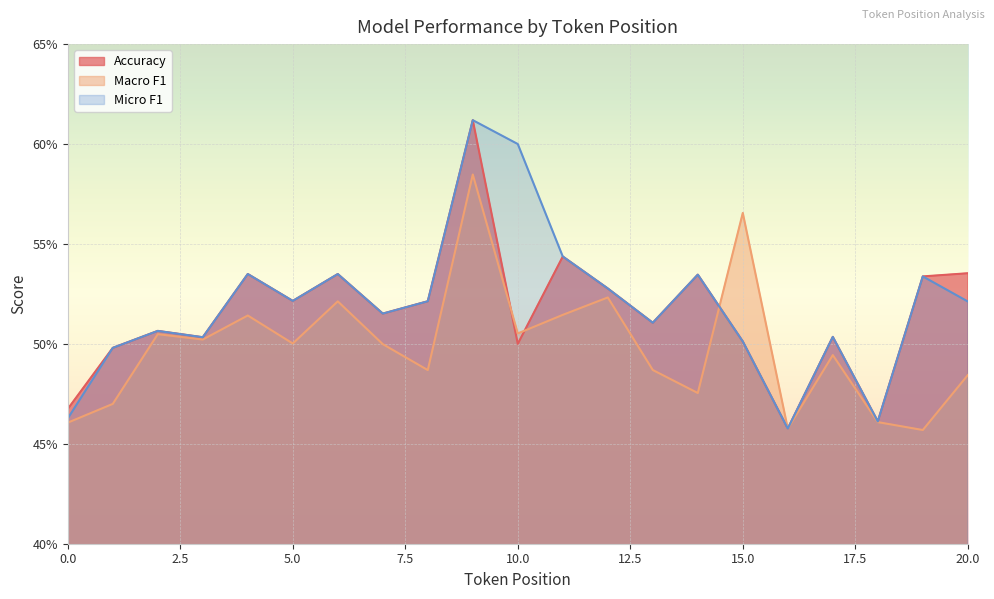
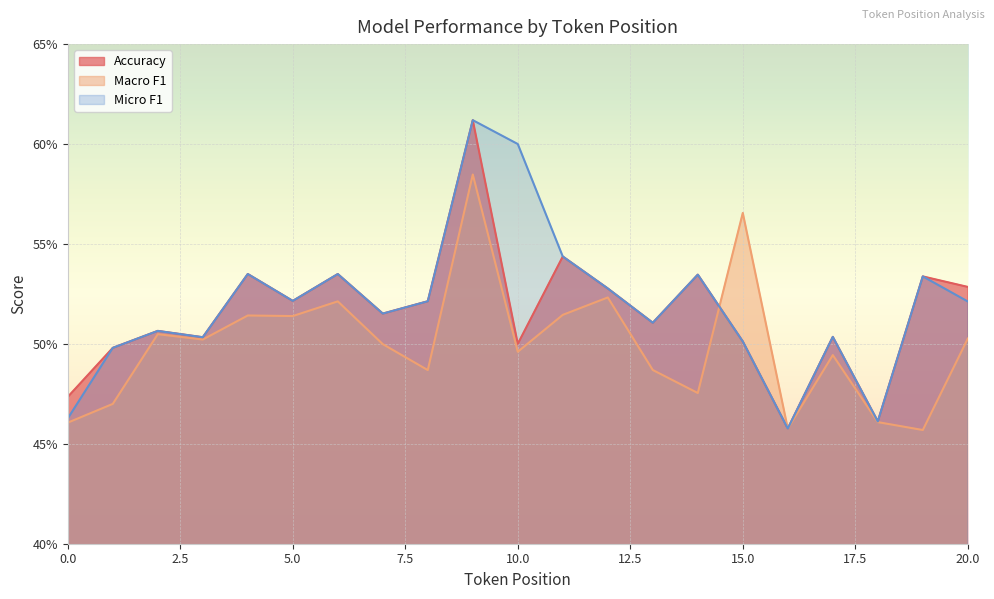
Accuracy, 0.0: 46.7% -> 47.3%
Macro F1, 5.0: 50.0% -> 51.4%
Macro F1, 10.0: 50.5% -> 49.6%
Accuracy, 20.0: 53.5% -> 52.8%
Macro F1, 20.0: 48.4% -> 50.3%
